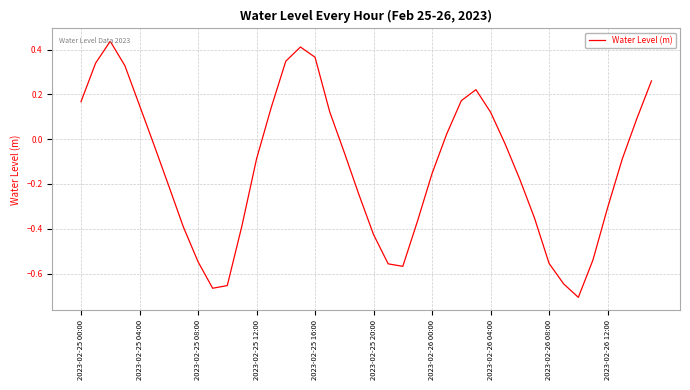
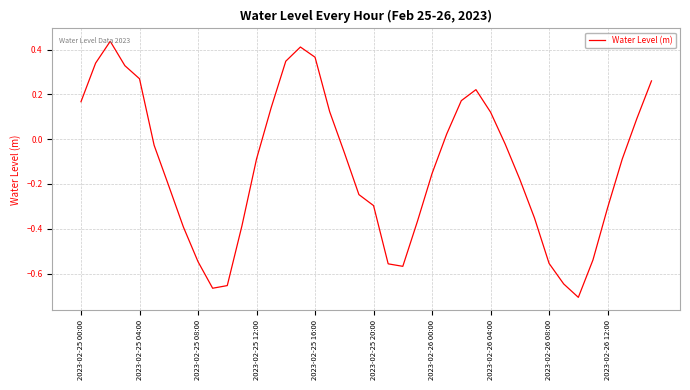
2023-02-25 04:00: 0.15 -> 0.27
2023-02-25 20:00: -0.43 -> -0.30
